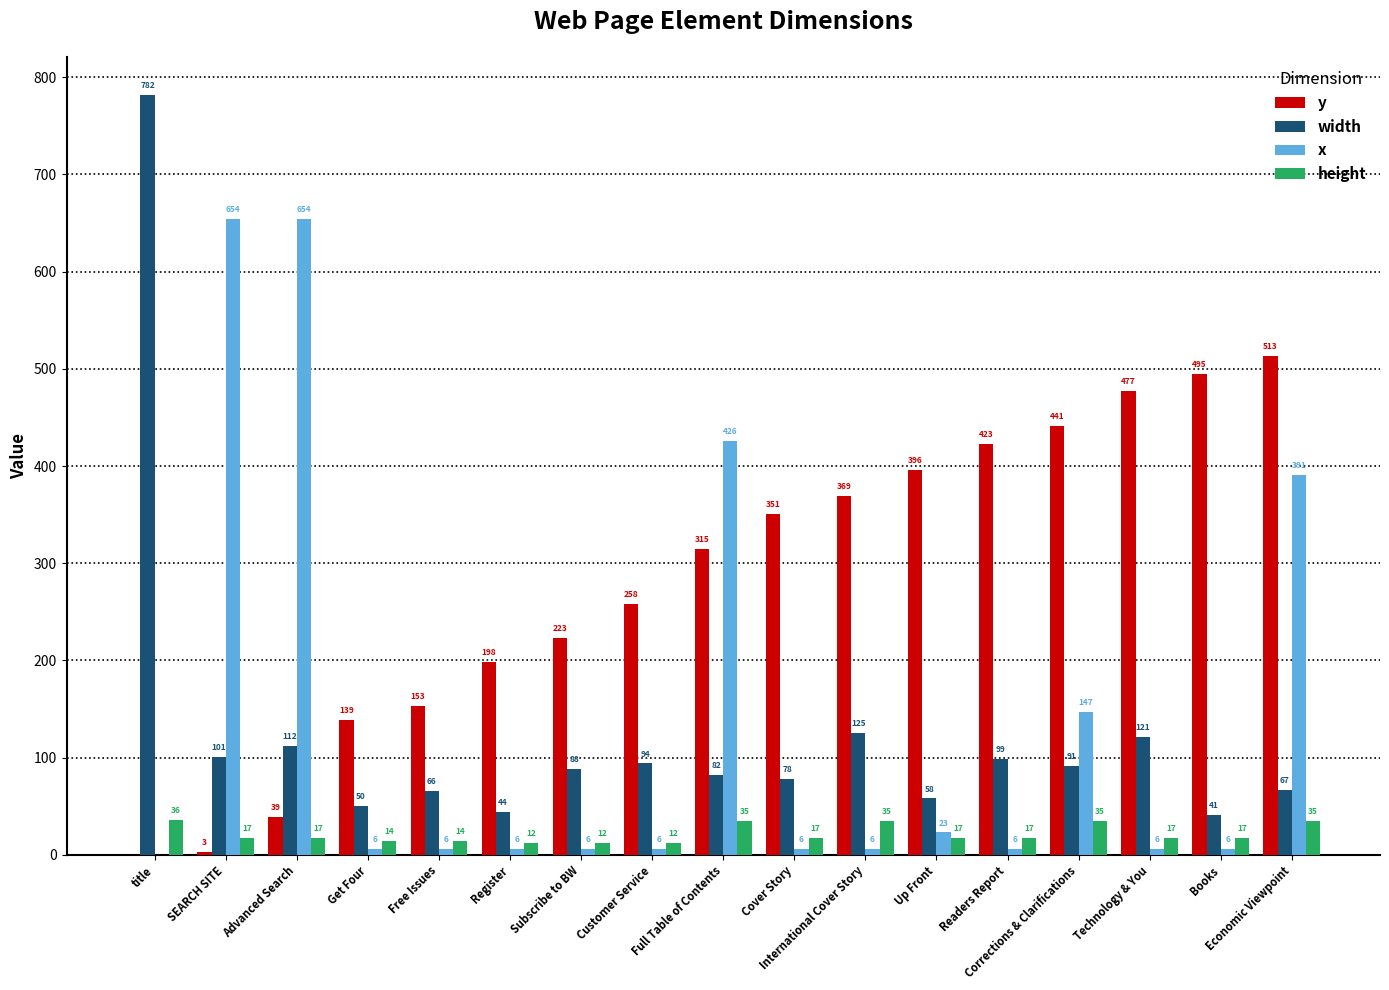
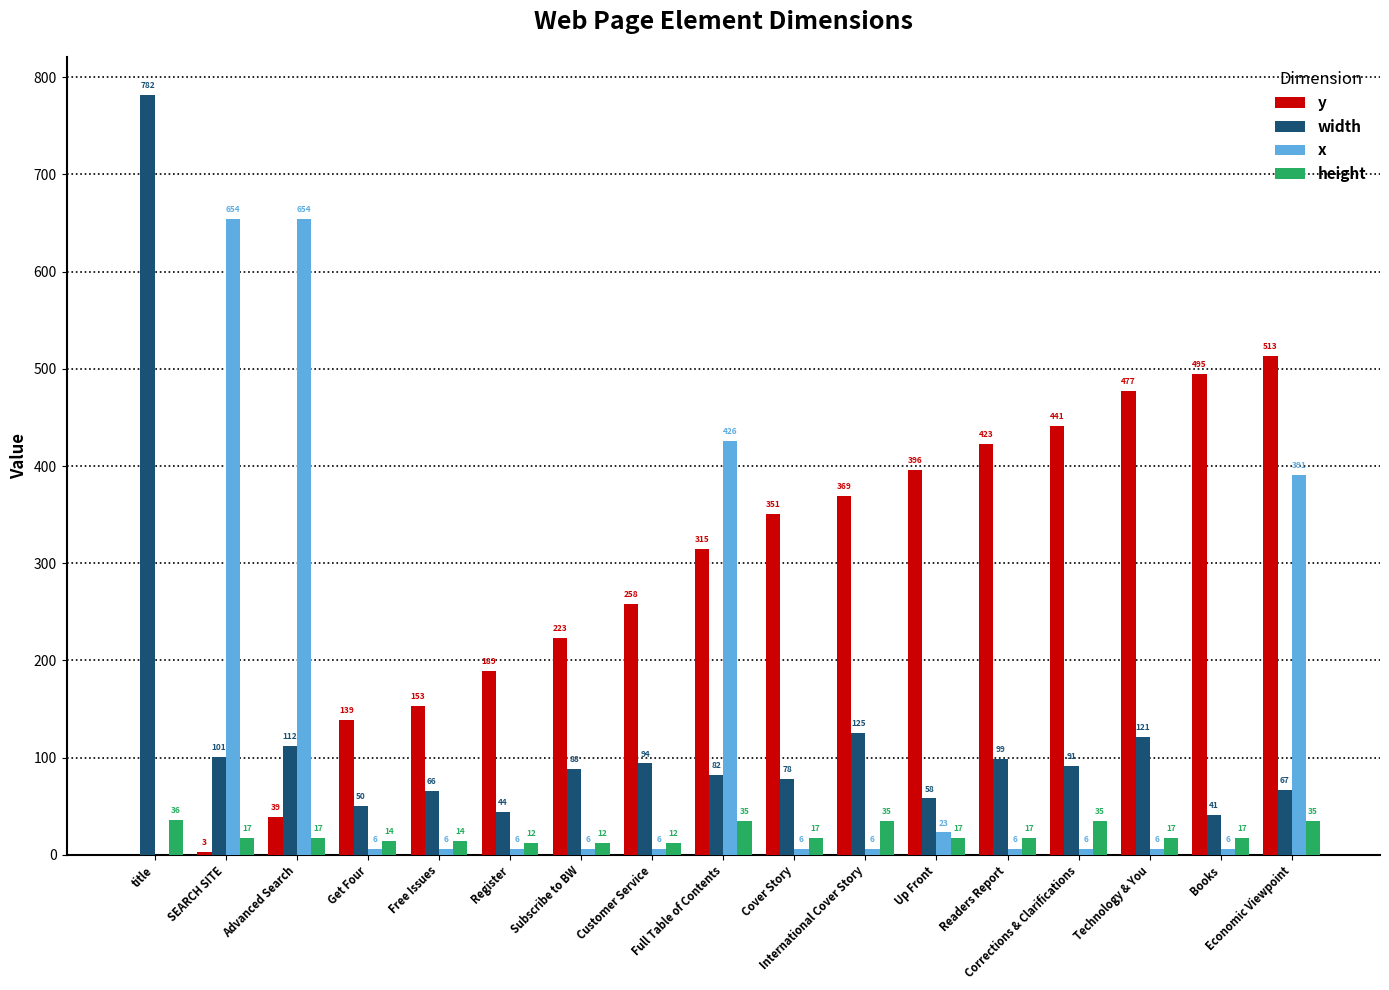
y, Register: 198 -> 189
x, Corrections & Clarifications: 147 -> 6
